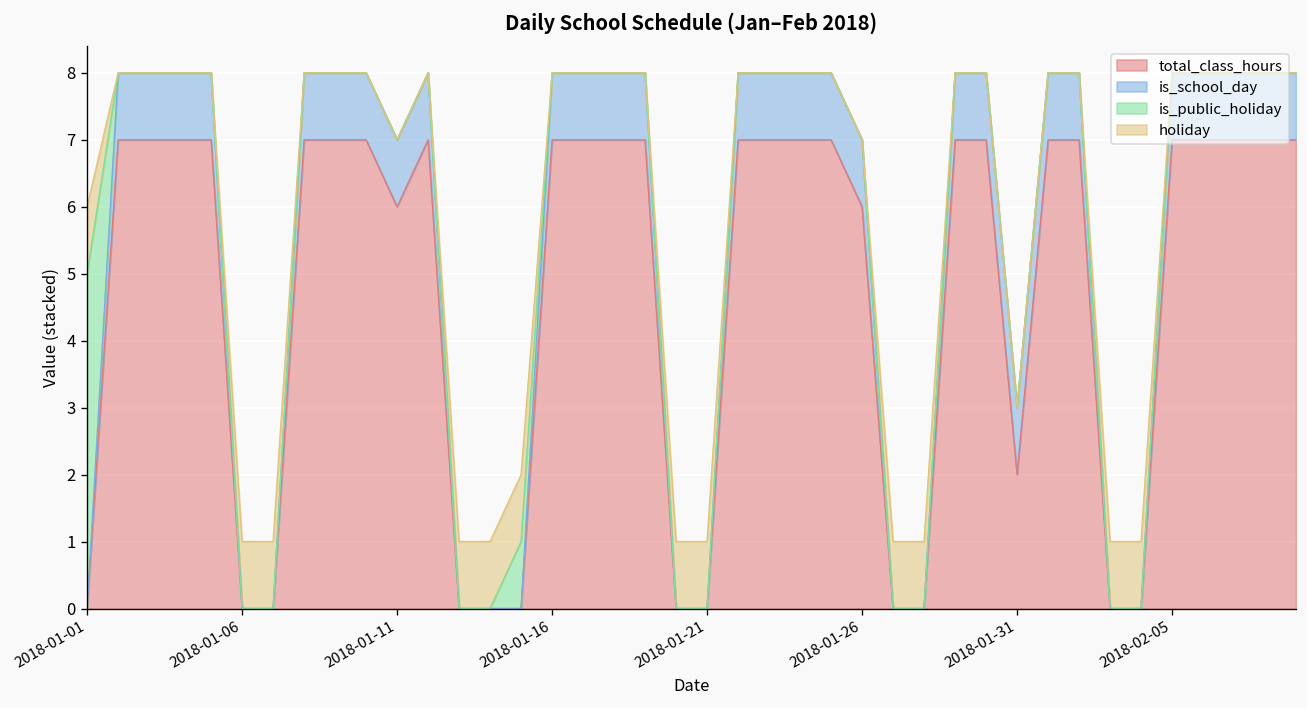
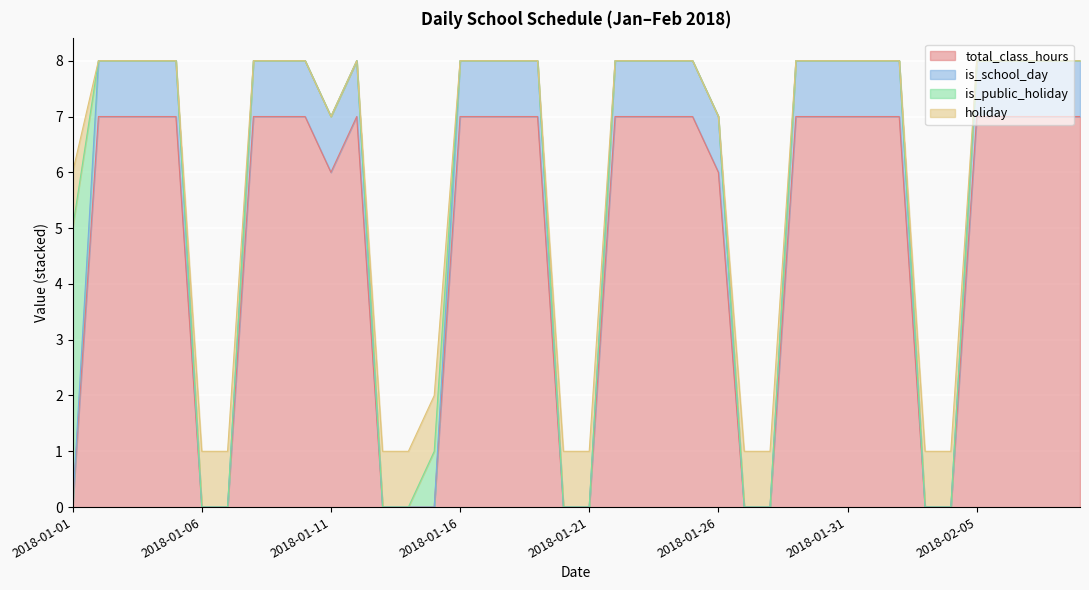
total_class_hours, 2018-01-31: 2 -> 7
